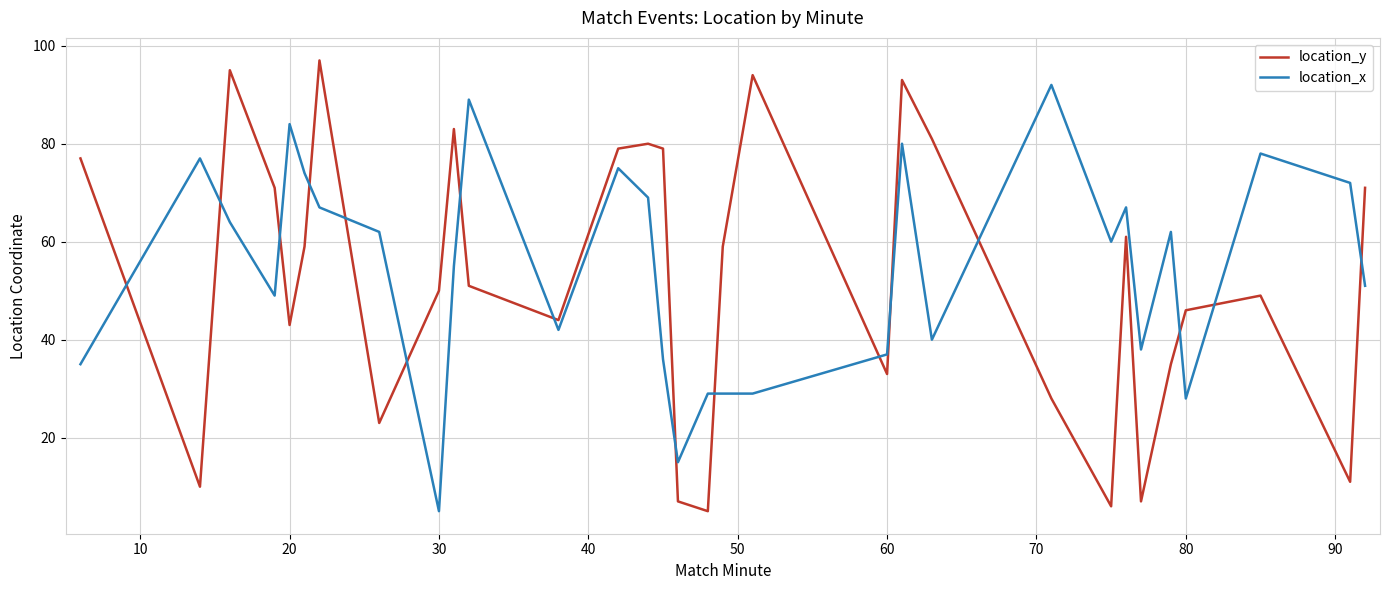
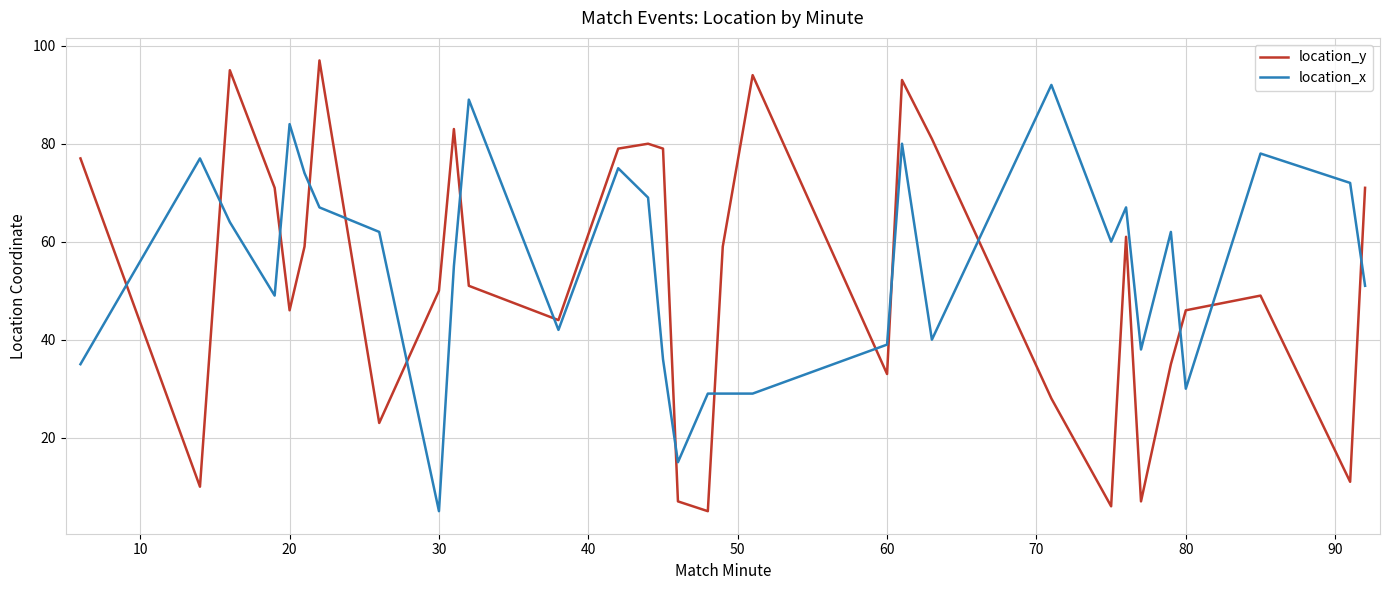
location_y, 20: 43 -> 46
location_x, 60: 37 -> 39
location_x, 80: 28 -> 30
